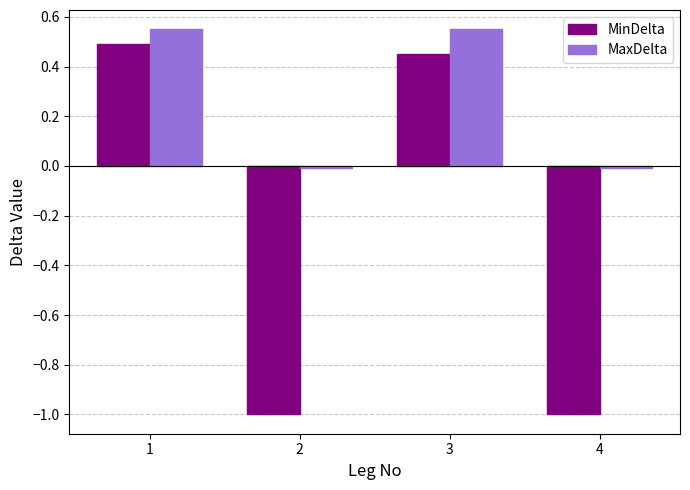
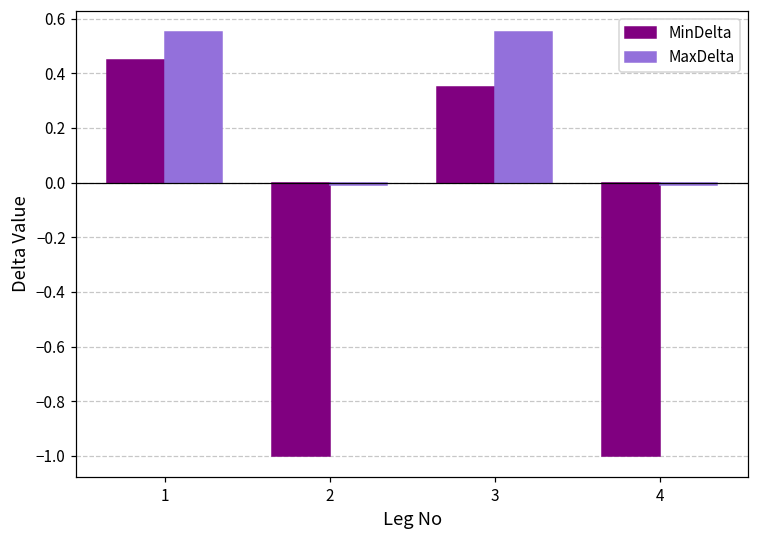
MinDelta, 1: 0.49 -> 0.45
MinDelta, 3: 0.45 -> 0.35
